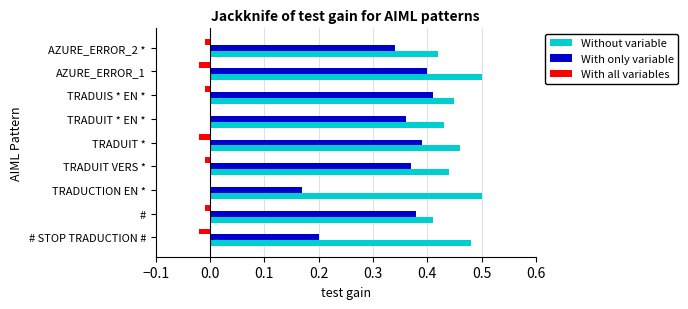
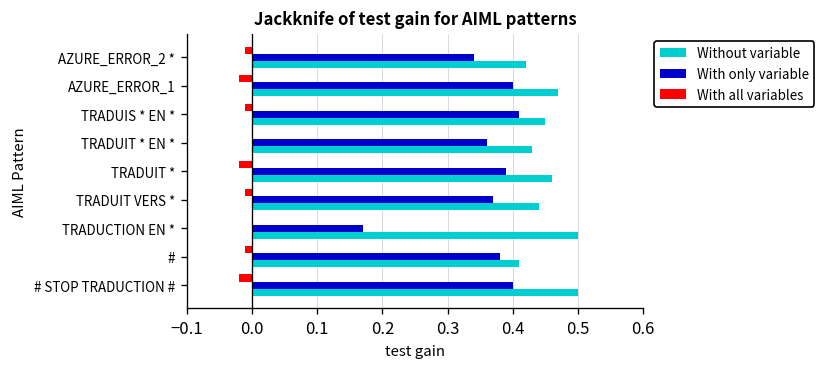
Without variable, AZURE_ERROR_1: 0.50 -> 0.47
With only variable, # STOP TRADUCTION #: 0.2 -> 0.4
Without variable, # STOP TRADUCTION #: 0.48 -> 0.50
